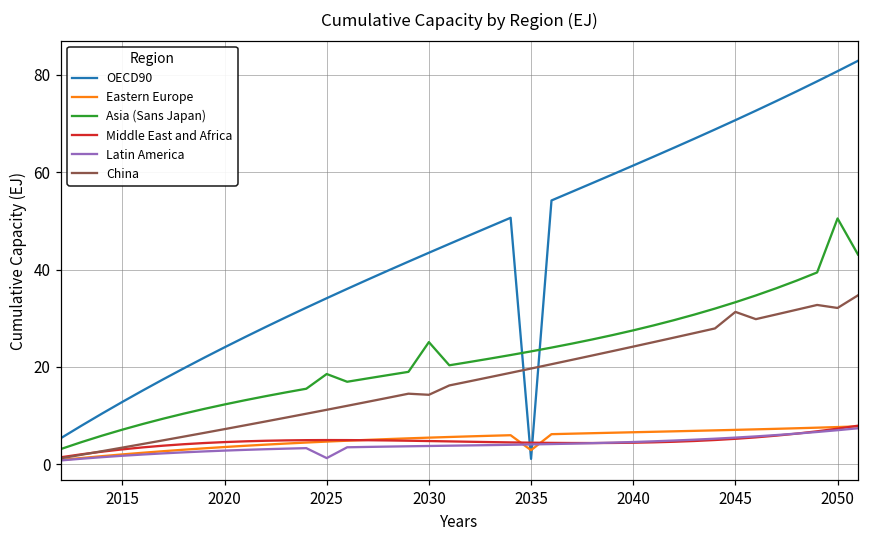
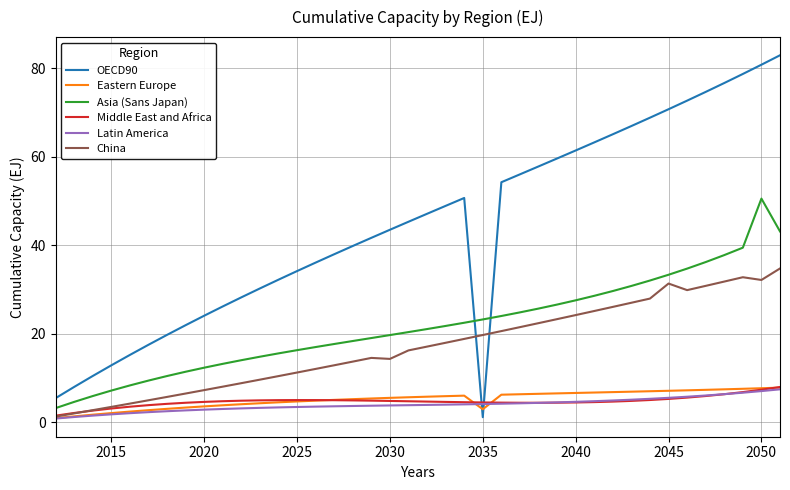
Asia (Sans Japan), 2025: 19 -> 16
Latin America, 2025: 1 -> 3
Asia (Sans Japan), 2030: 25 -> 20
